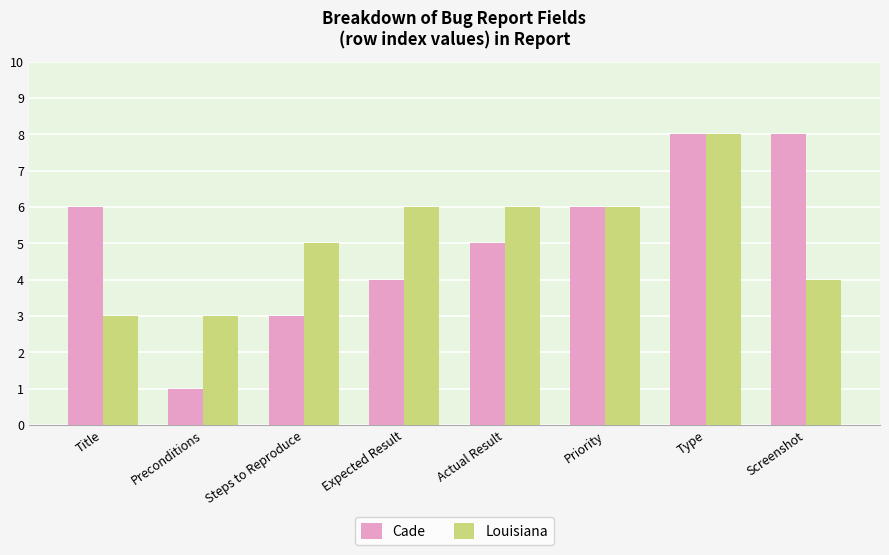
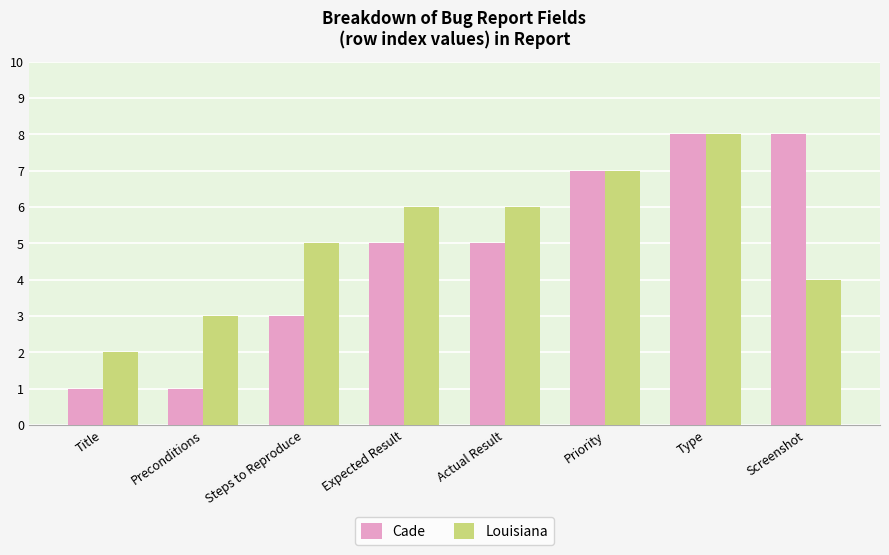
Cade, Title: 6 -> 1
Louisiana, Title: 3 -> 2
Cade, Expected Result: 4 -> 5
Cade, Priority: 6 -> 7
Louisiana, Priority: 6 -> 7
